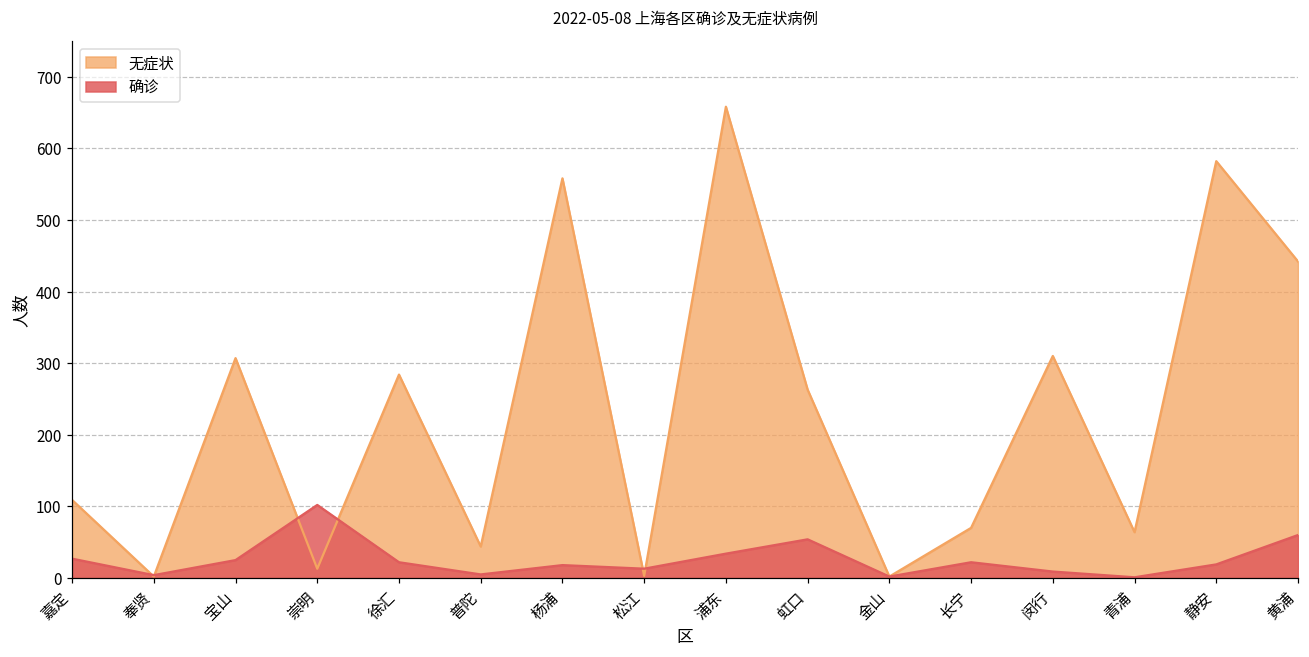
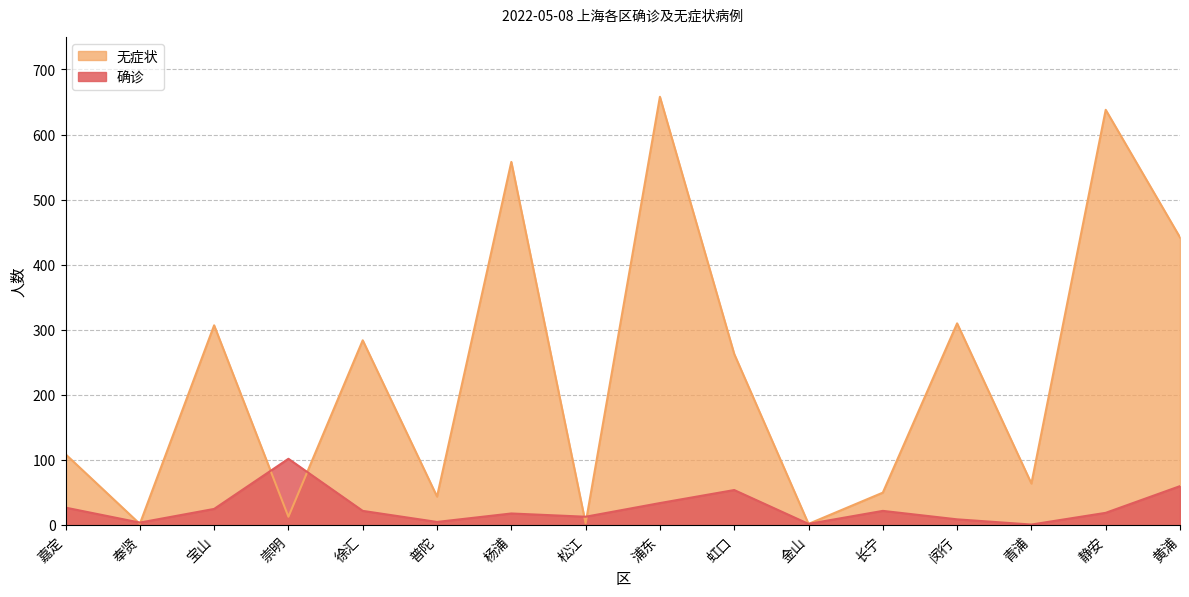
无症状, 长宁: 70 -> 50
无症状, 静安: 580 -> 640
